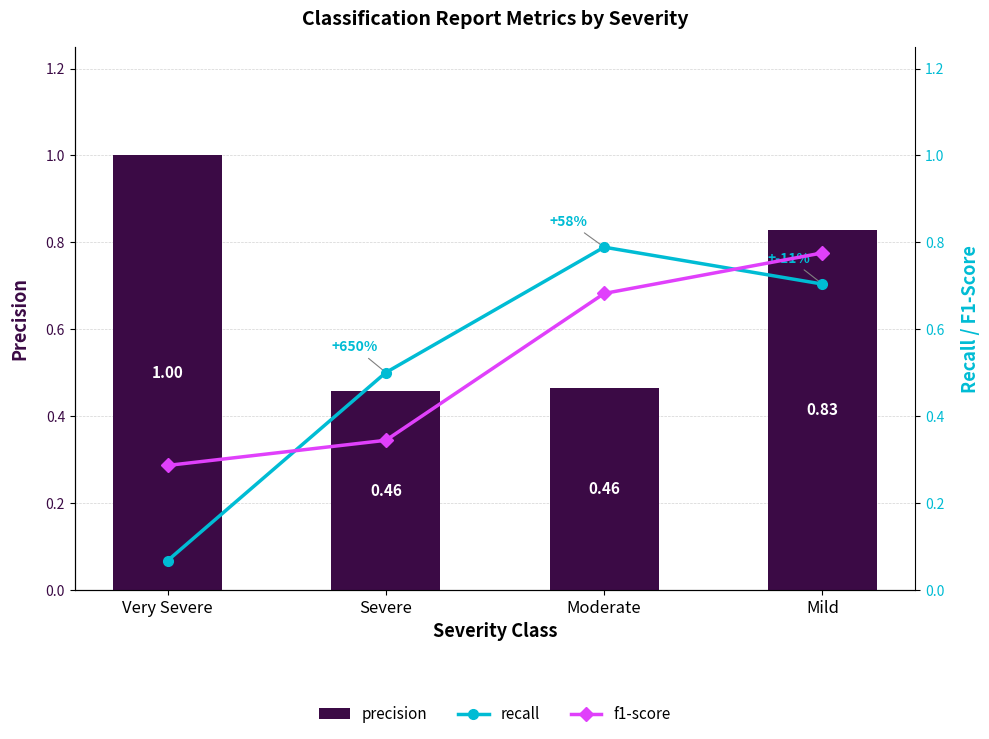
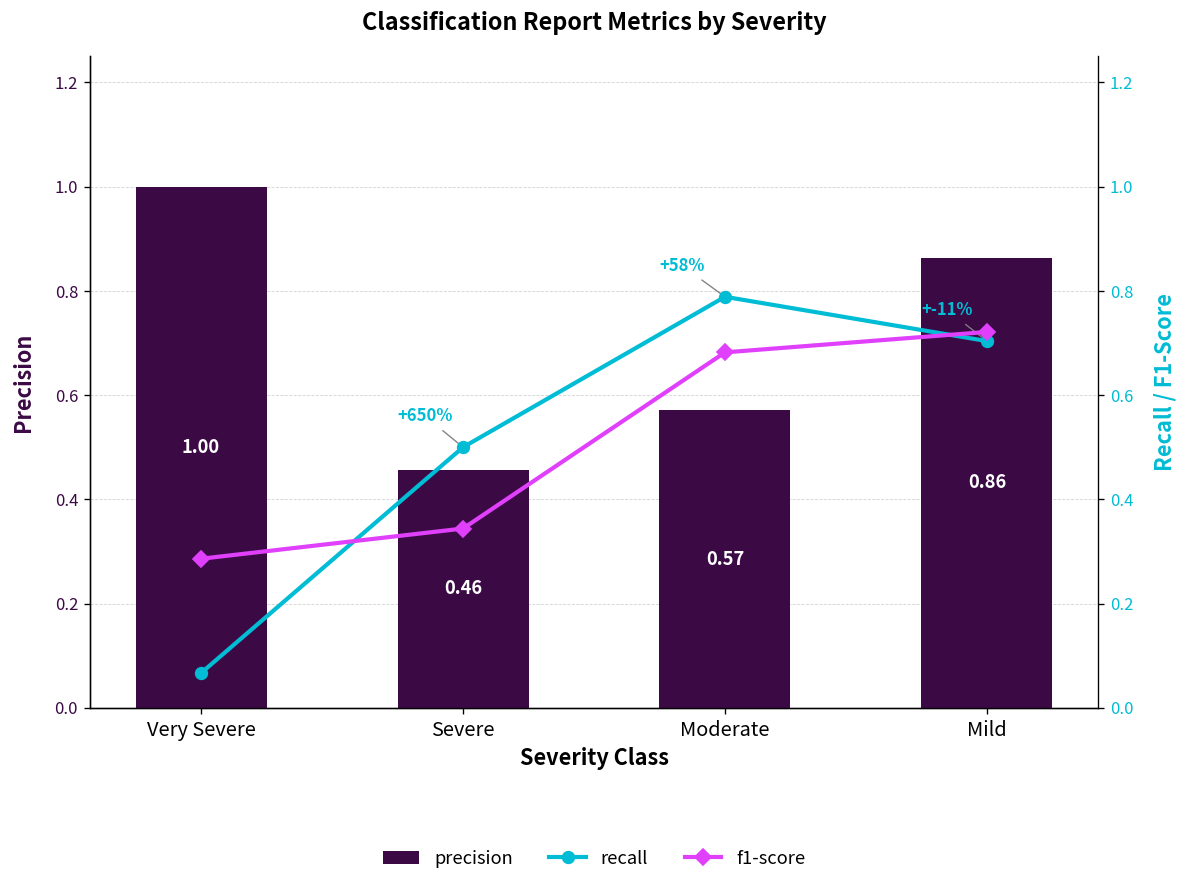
precision, Moderate: 0.46 -> 0.57
precision, Mild: 0.83 -> 0.86
f1-score, Mild: 0.78 -> 0.72
